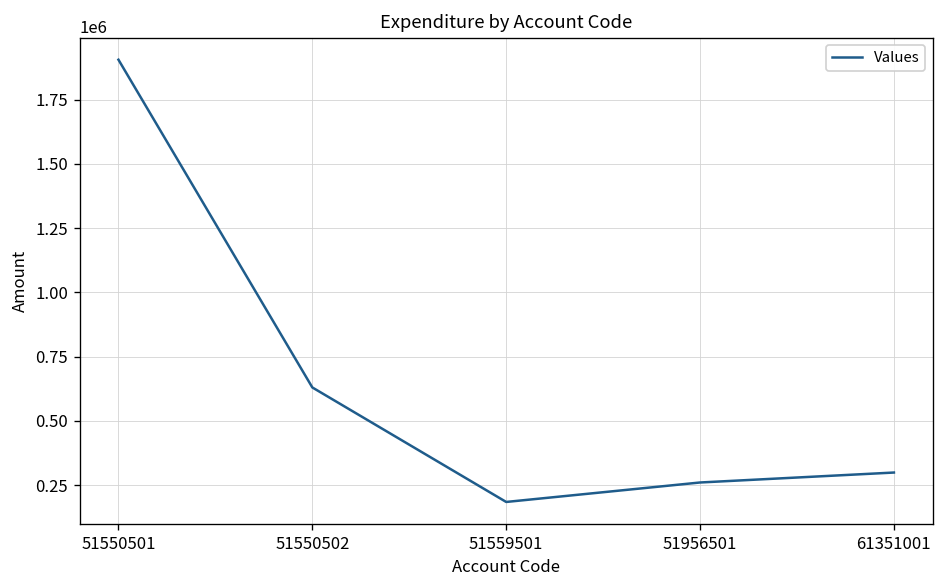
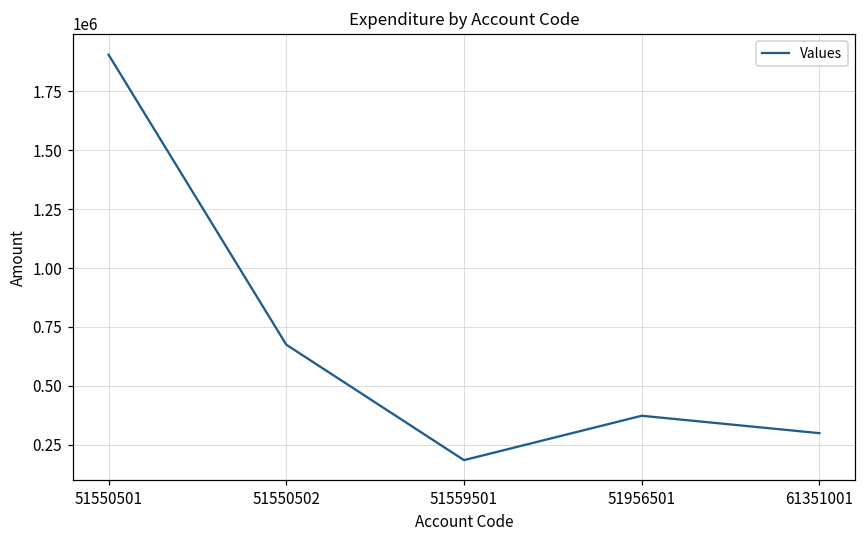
51550502: 630000 -> 670000
51956501: 260000 -> 370000
